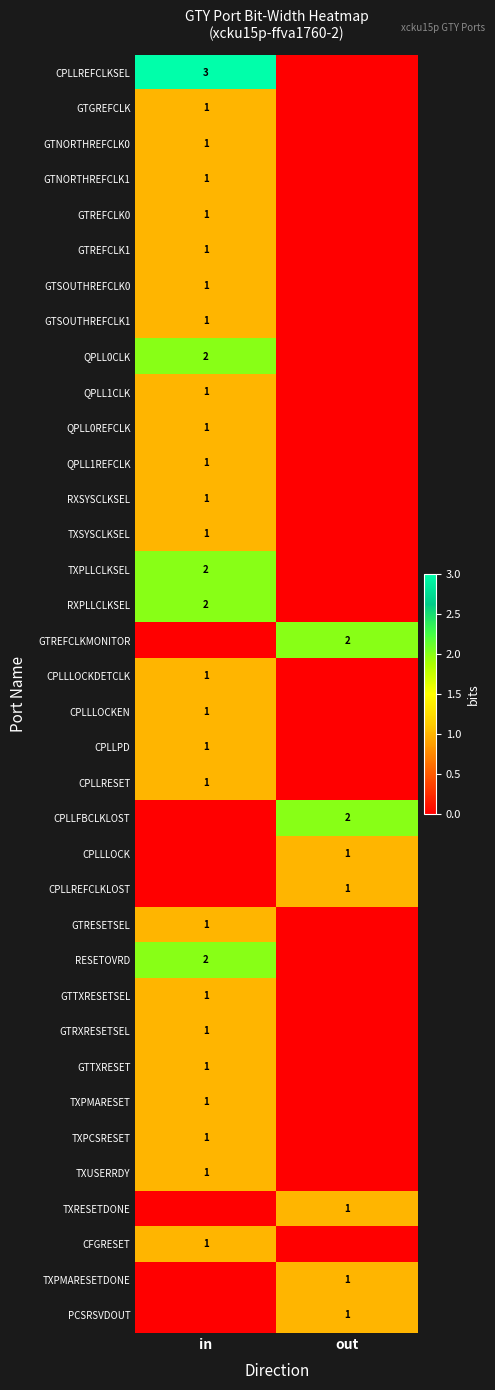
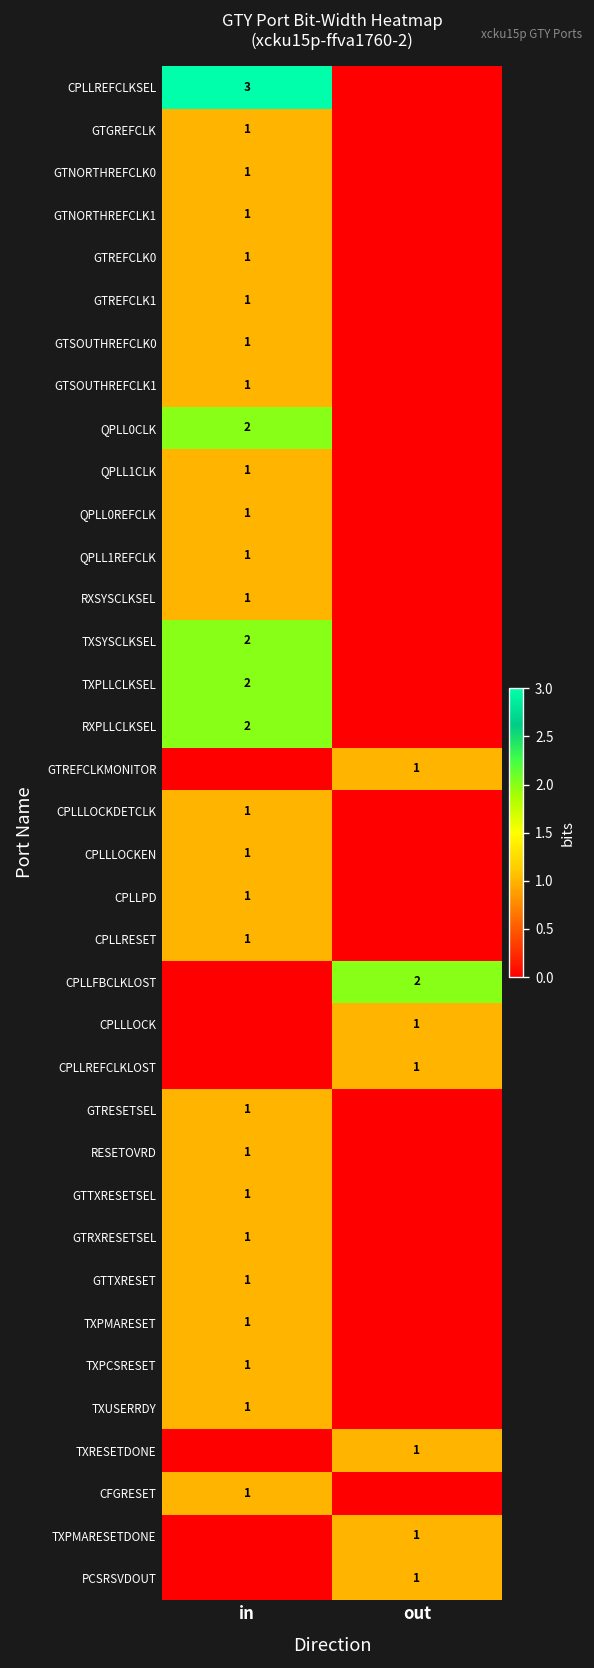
TXSYSCLKSEL, in: 1 -> 2
GTREFCLKMONITOR, out: 2 -> 1
RESETOVRD, in: 2 -> 1
